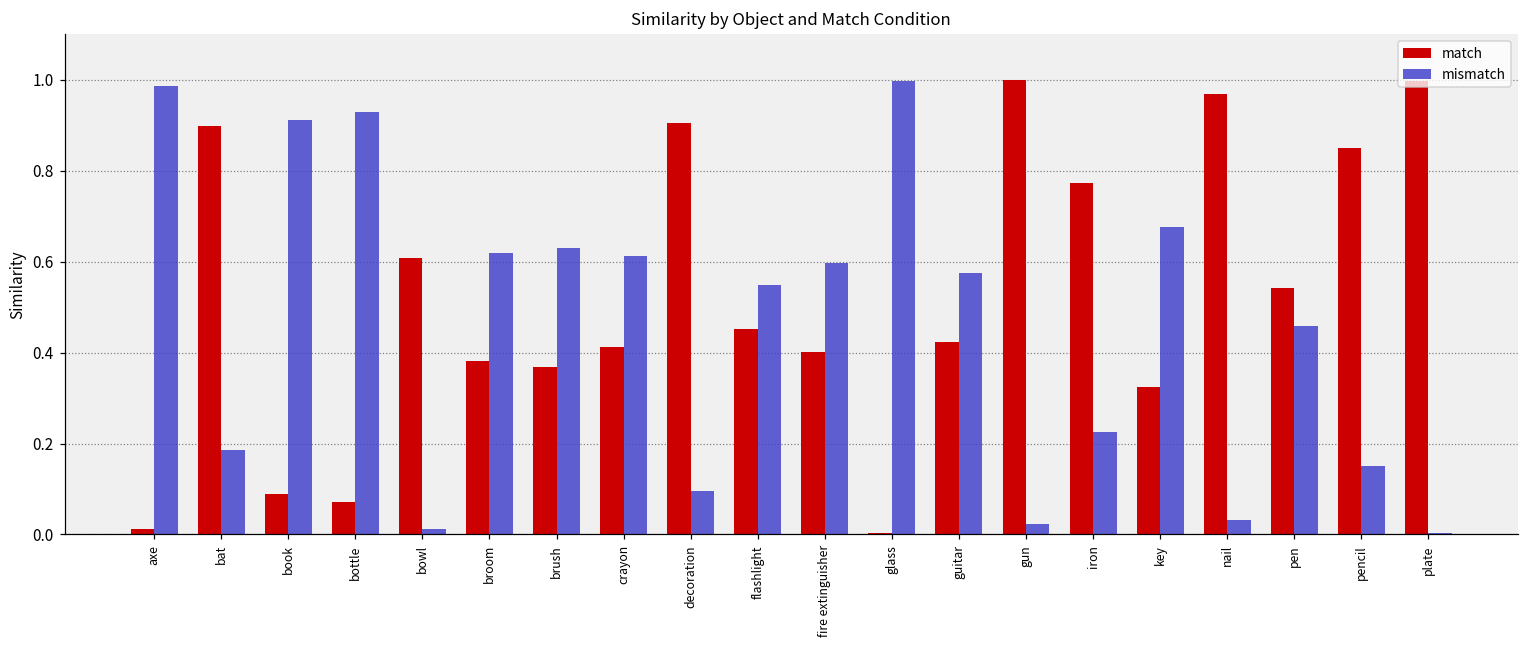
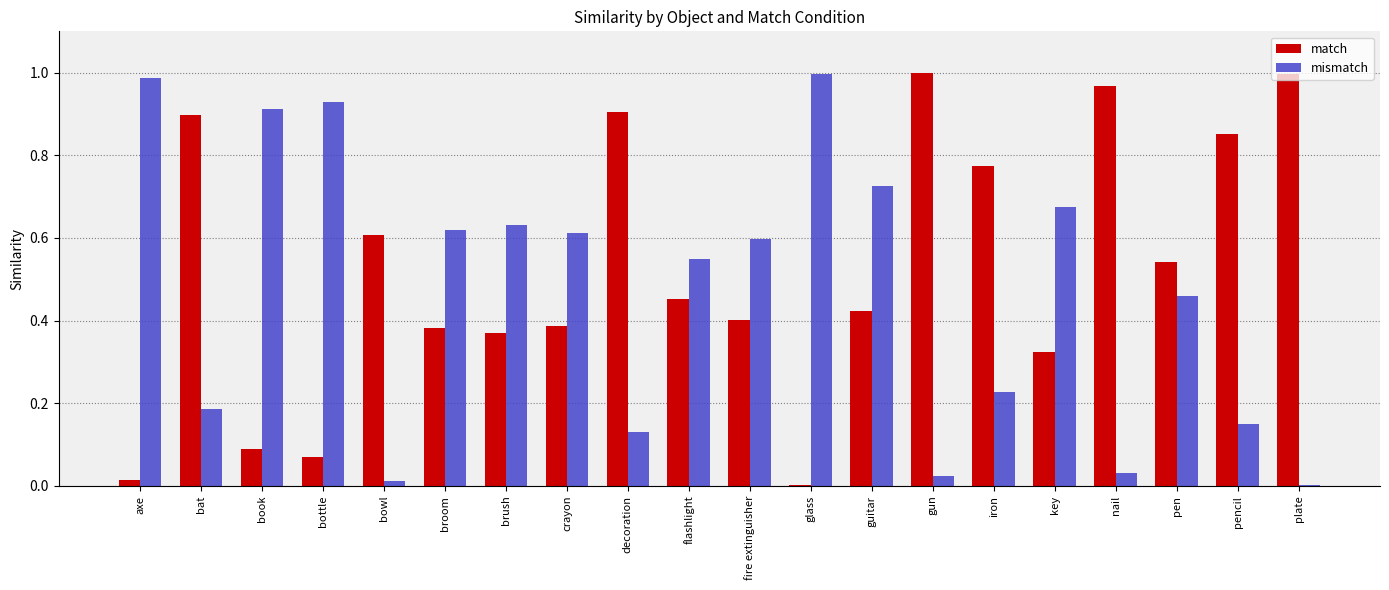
match, crayon: 0.41 -> 0.39
mismatch, decoration: 0.10 -> 0.13
mismatch, guitar: 0.58 -> 0.73
